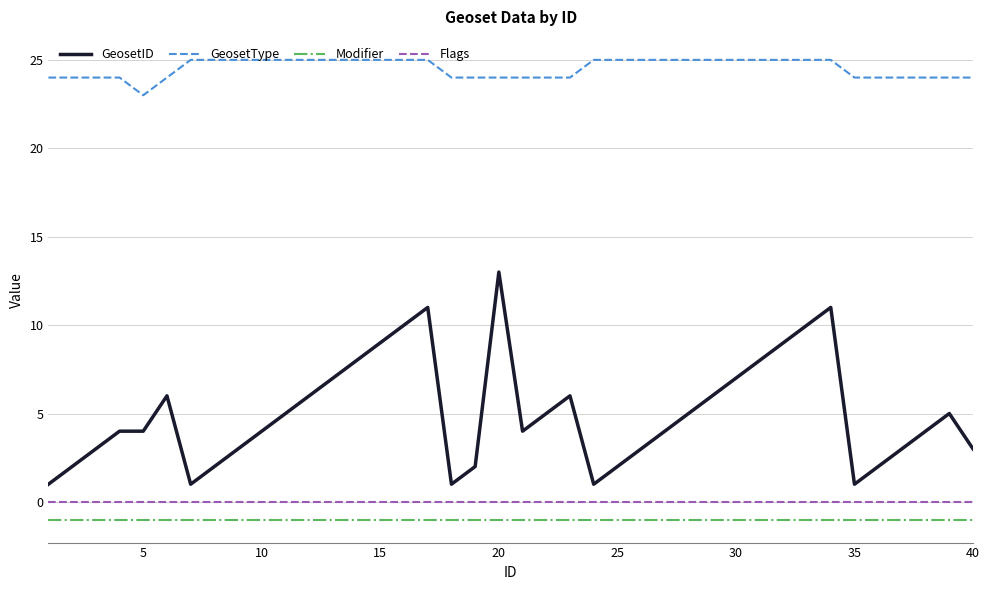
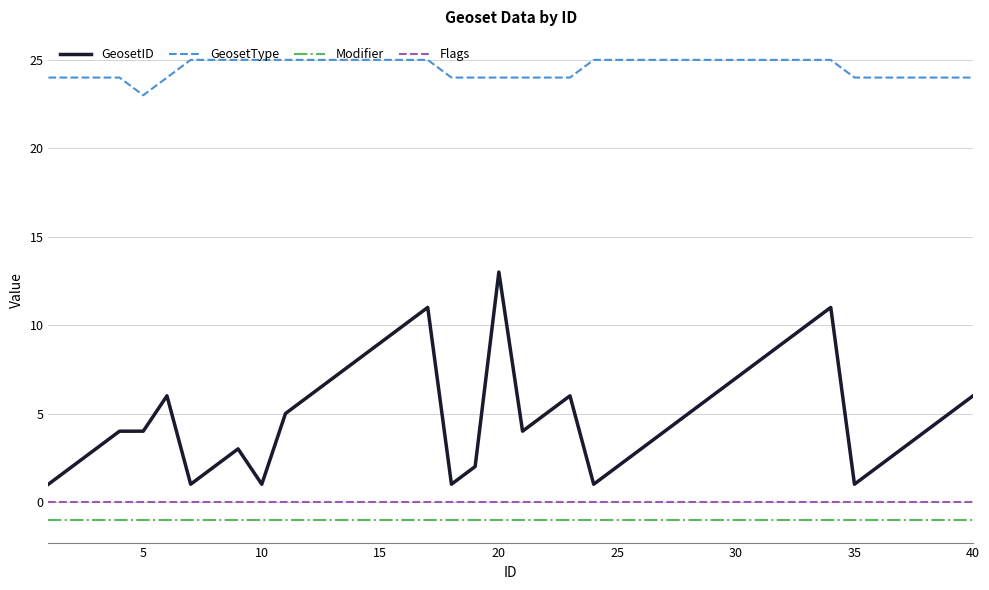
GeosetID, 10: 4 -> 1
GeosetID, 40: 3 -> 6
